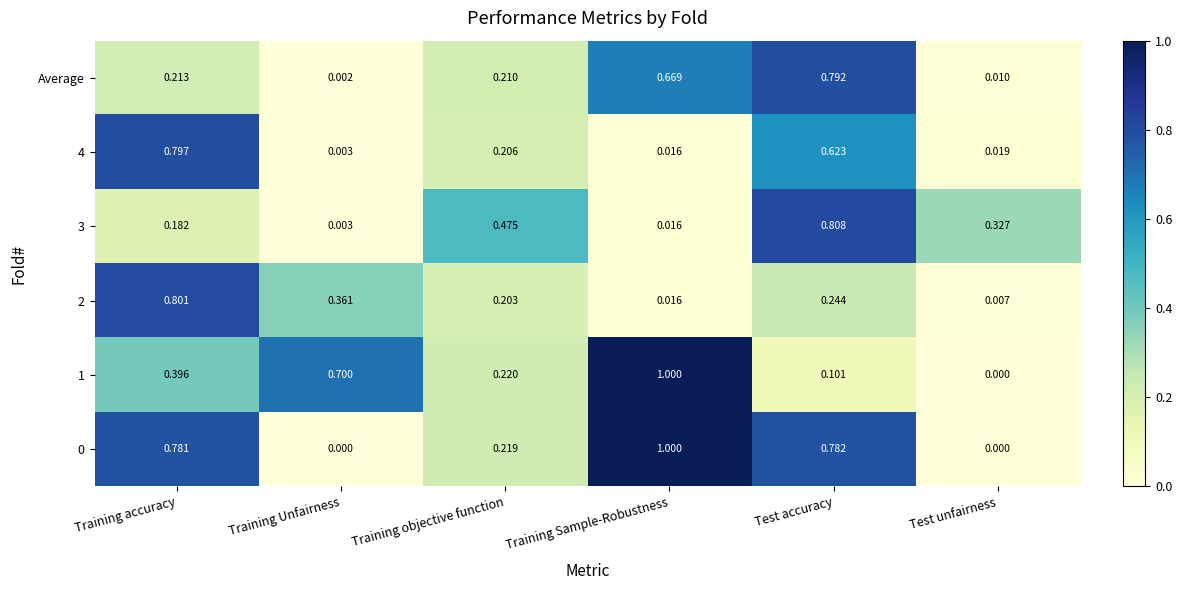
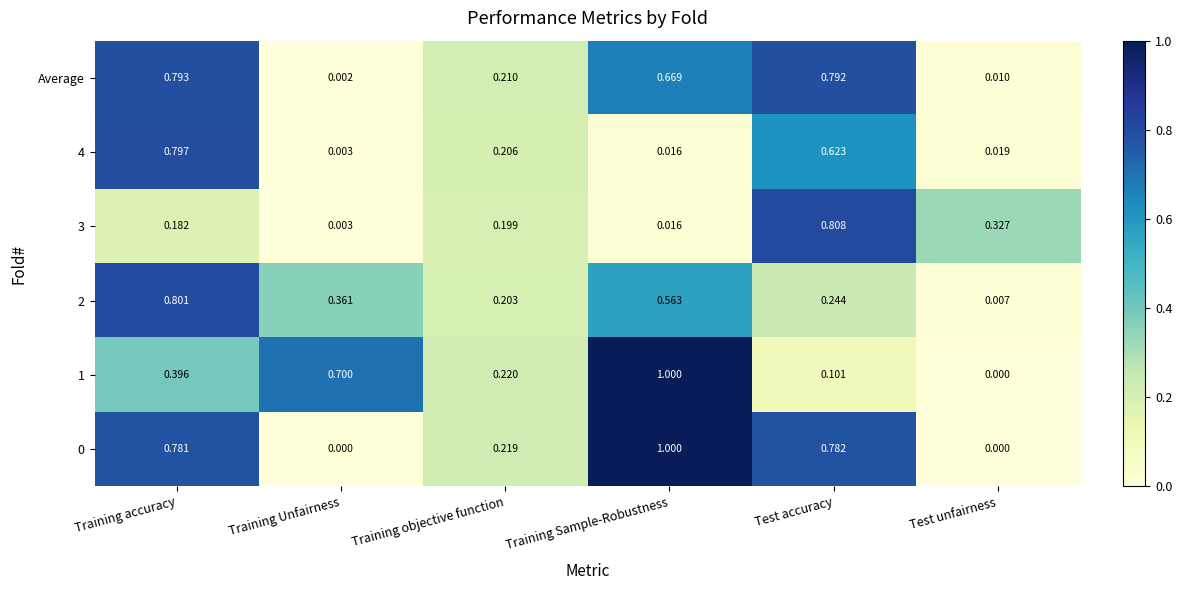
Average, Training accuracy: 0.213 -> 0.793
3, Training objective function: 0.475 -> 0.199
2, Training Sample-Robustness: 0.016 -> 0.563
